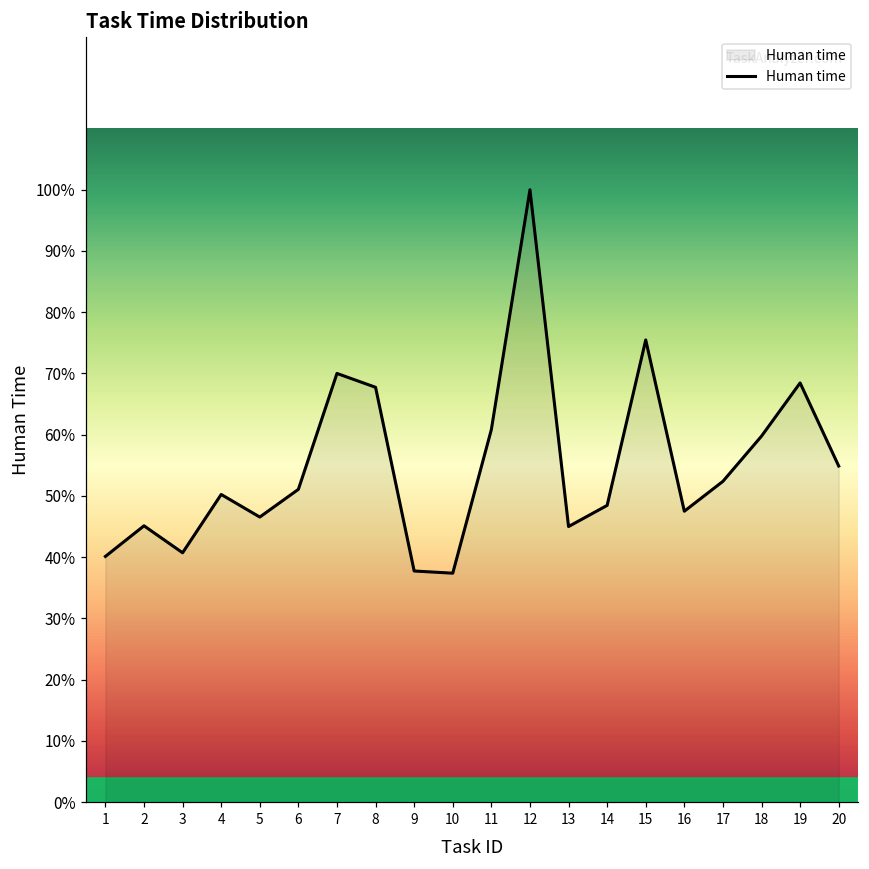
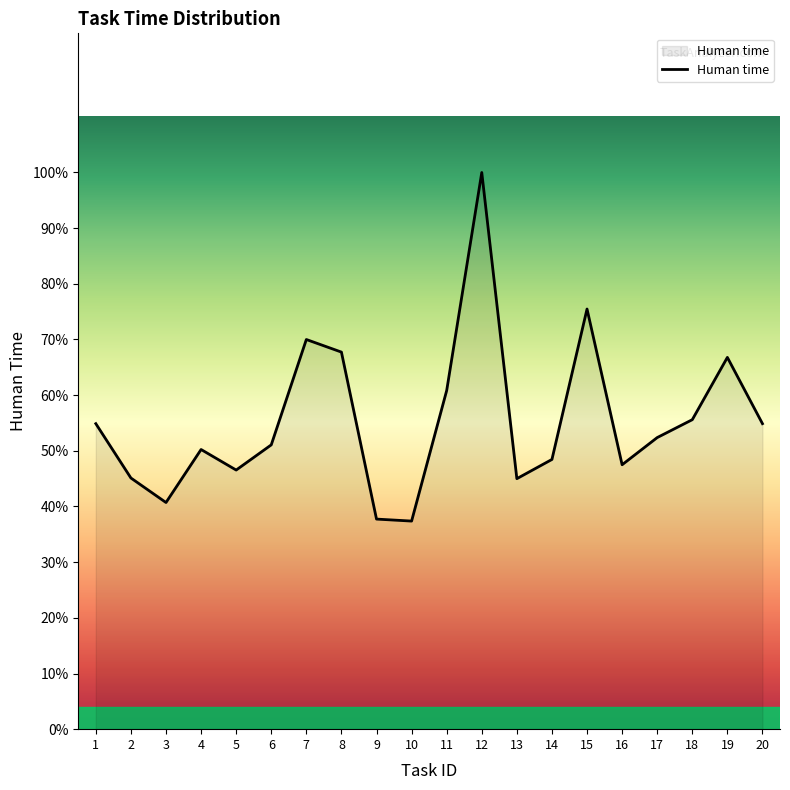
1: 40% -> 55%
18: 60% -> 56%
19: 68% -> 67%
